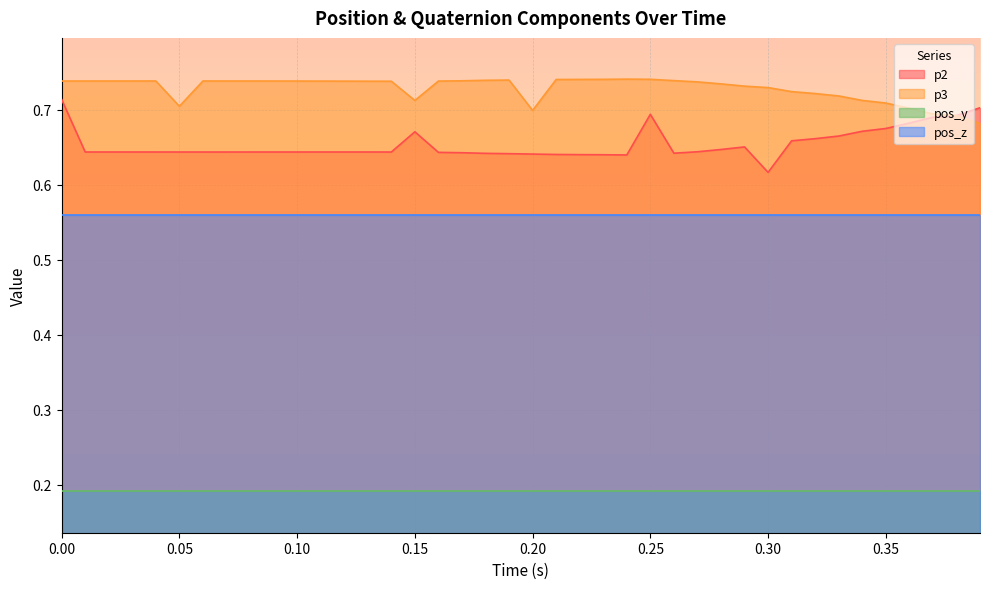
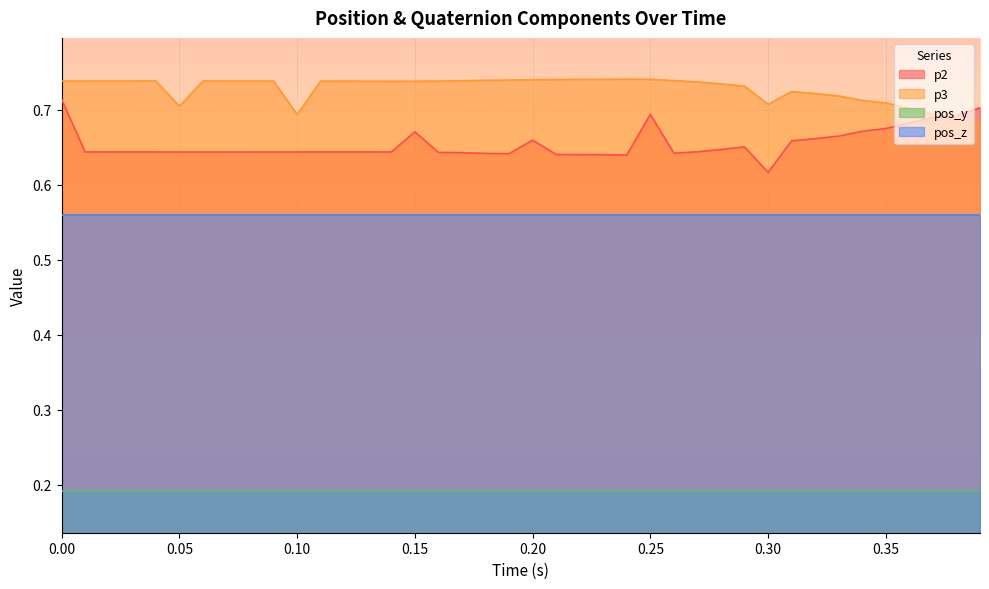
p3, 0.10: 0.74 -> 0.69
p3, 0.15: 0.71 -> 0.74
p2, 0.20: 0.64 -> 0.66
p3, 0.20: 0.70 -> 0.74
p3, 0.30: 0.73 -> 0.71
